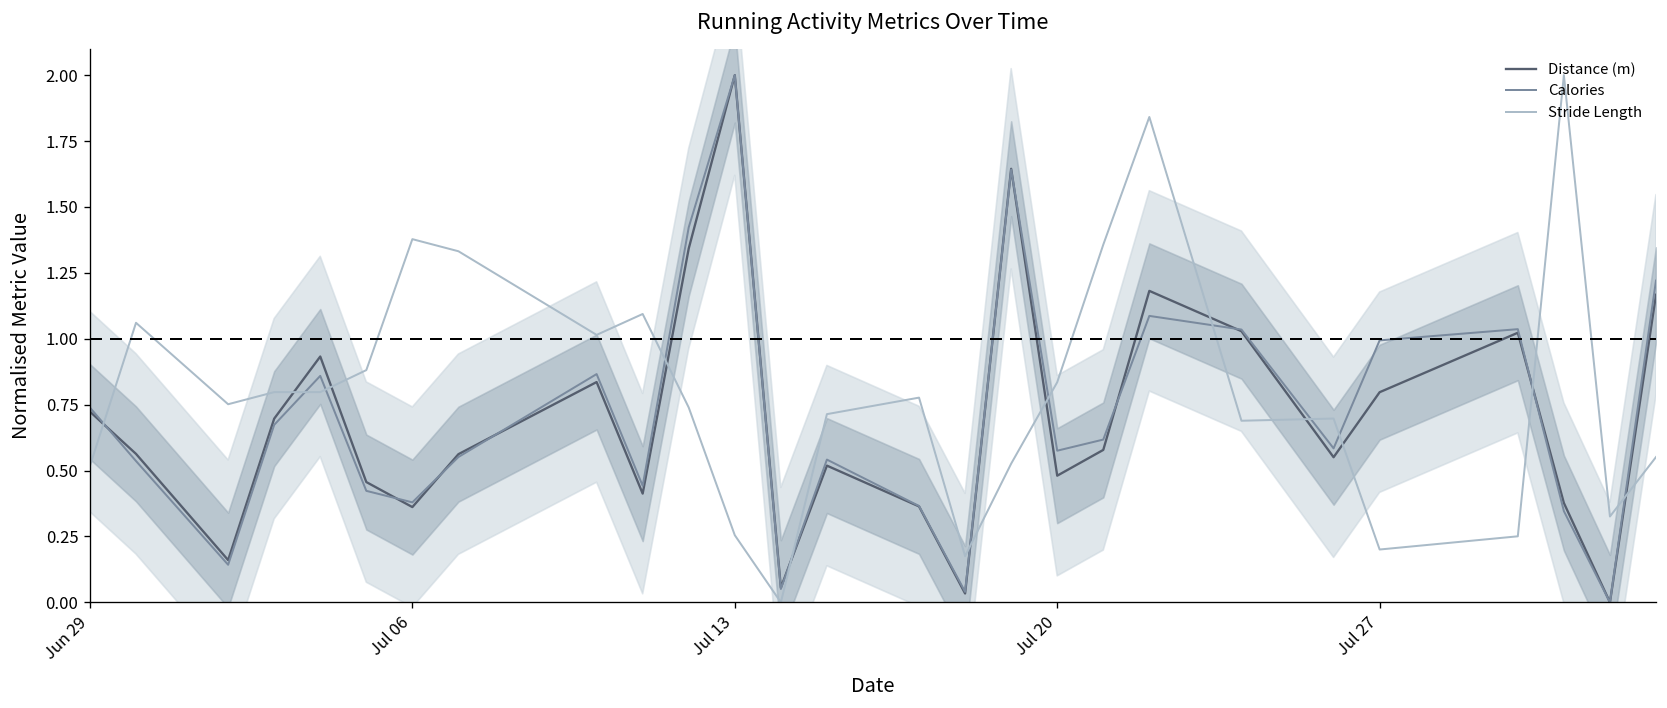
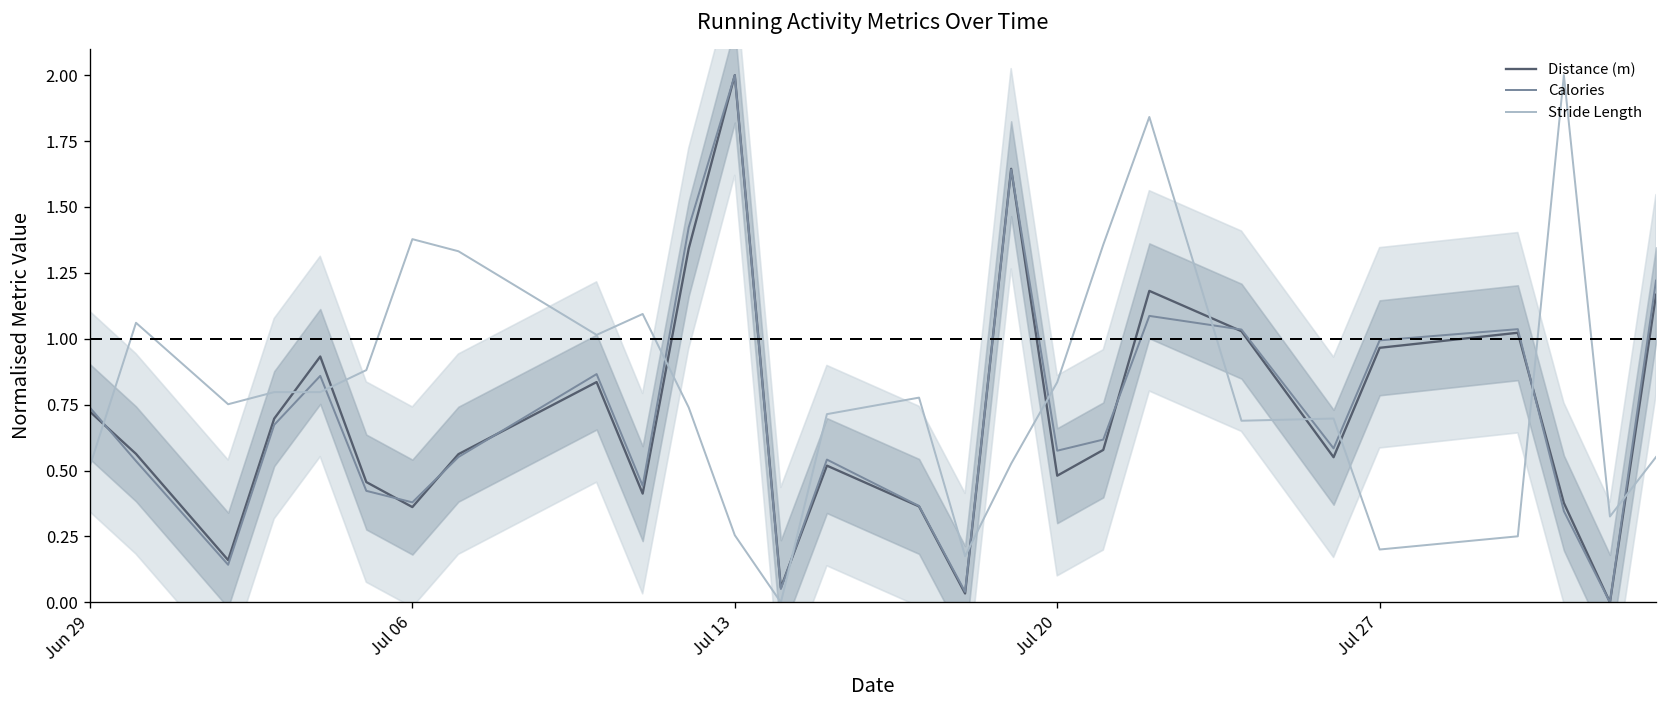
Distance (m), Jul 27: 0.80 -> 0.97
